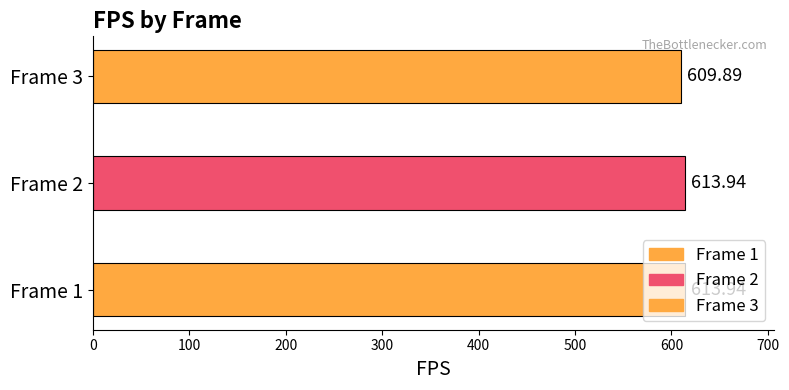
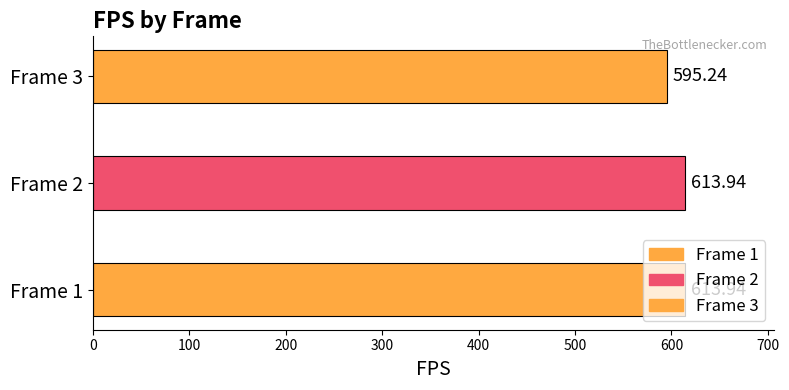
Frame 3: 609.89 -> 595.24
